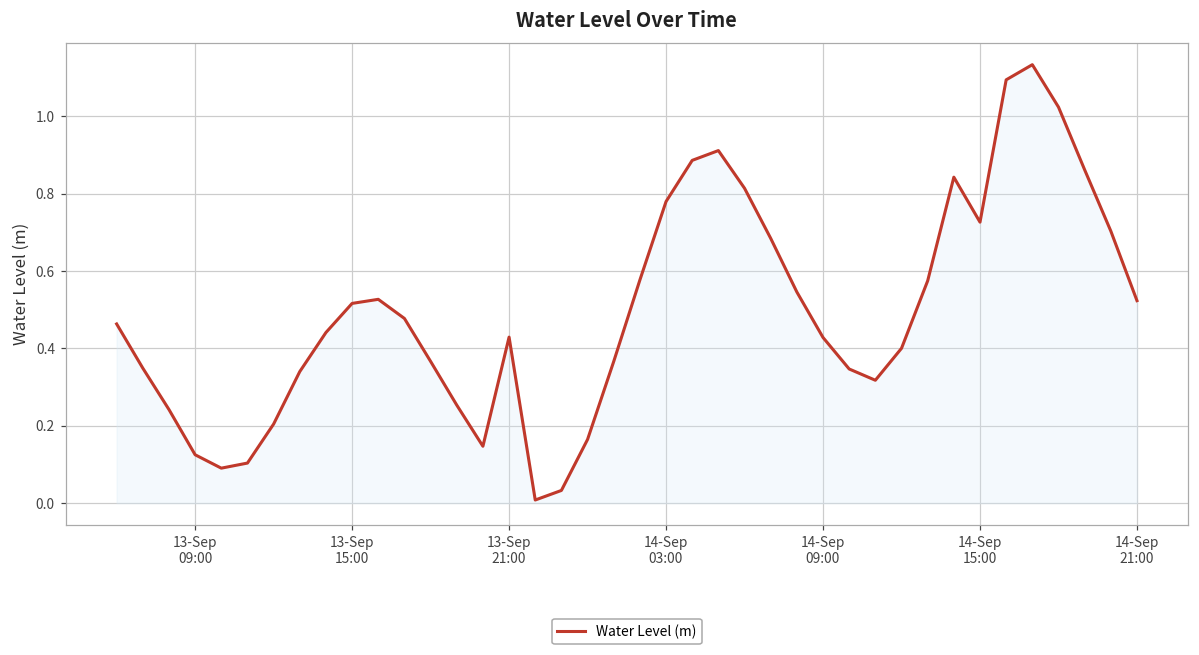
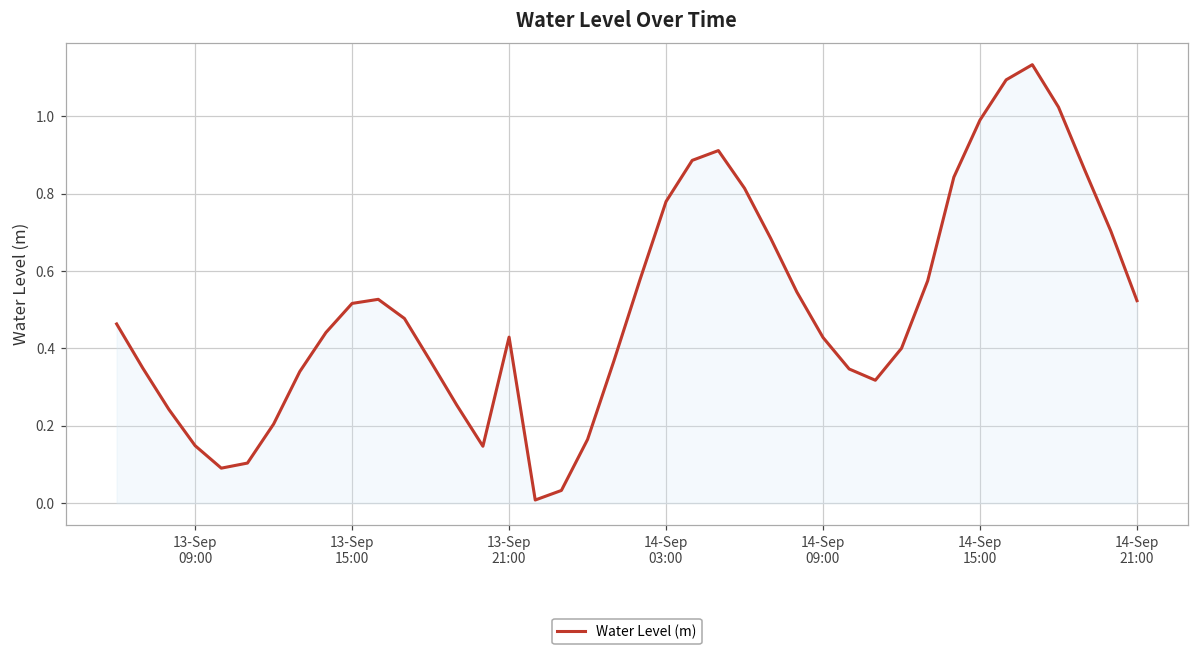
13-Sep 09:00: 0.12 -> 0.15
14-Sep 15:00: 0.73 -> 0.99
